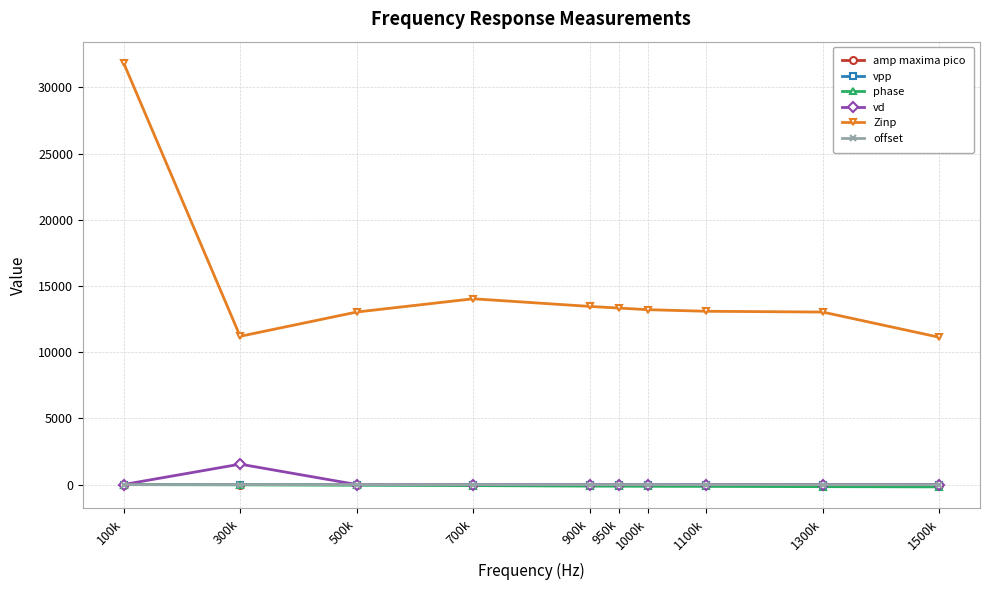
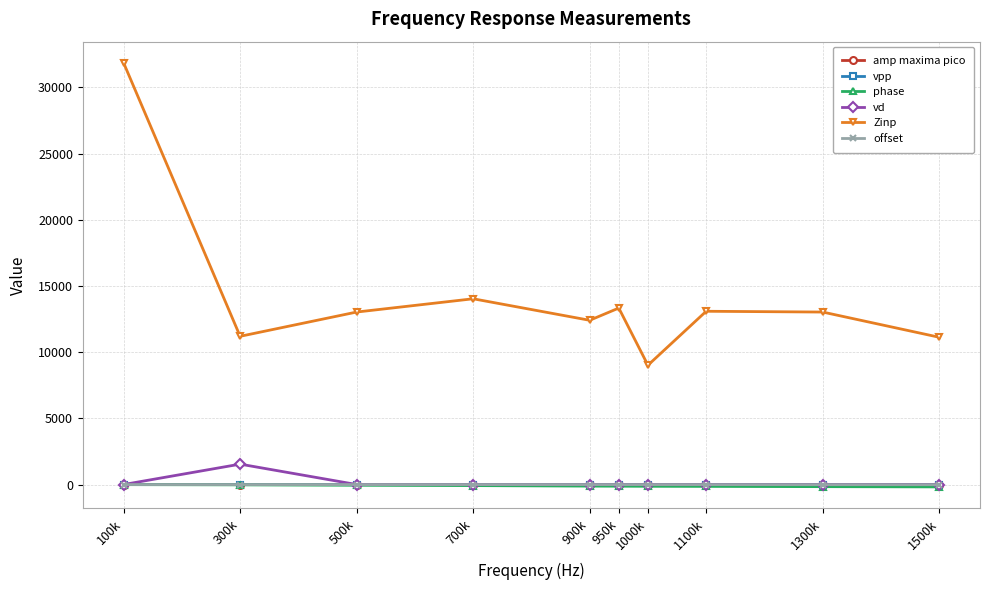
Zinp, 900k: 13500 -> 12400
Zinp, 1000k: 13200 -> 9000
